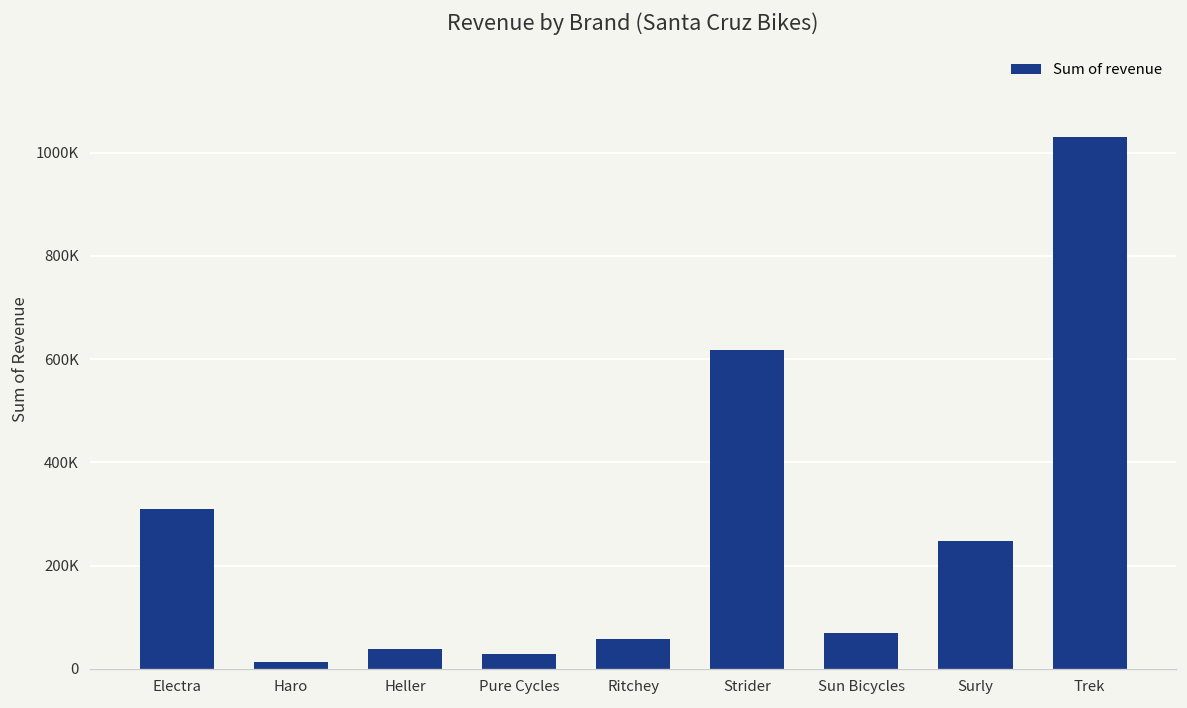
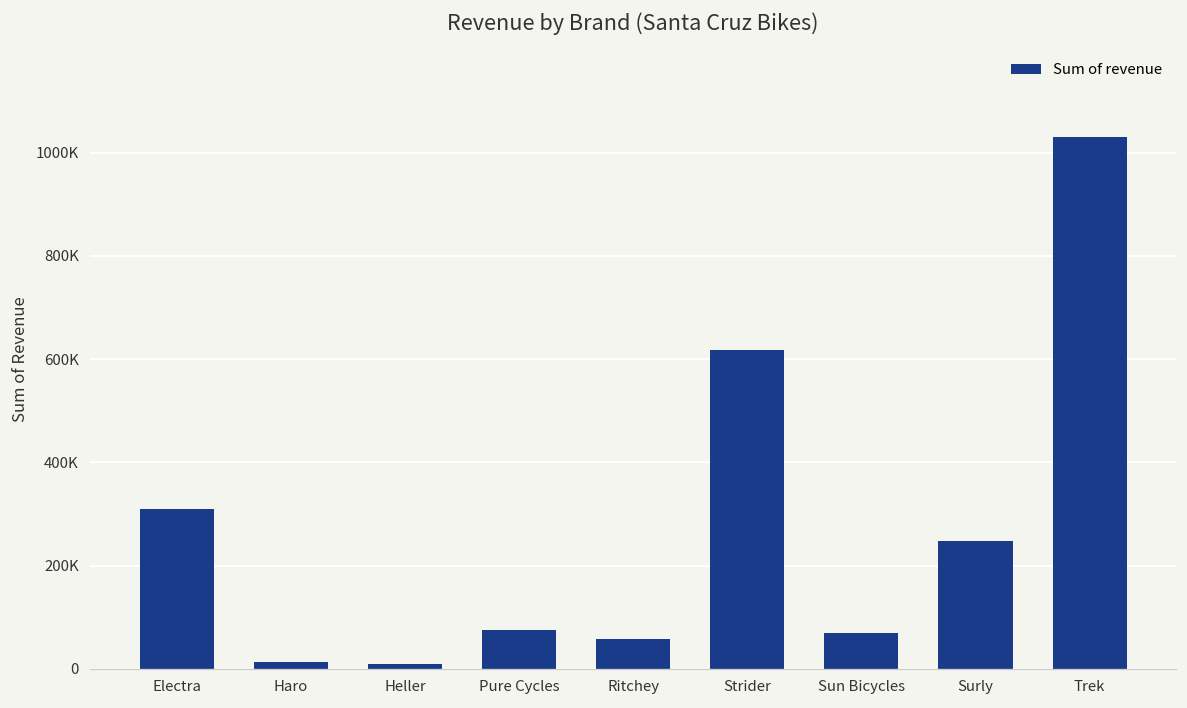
Heller: 40000 -> 10000
Pure Cycles: 30000 -> 70000
